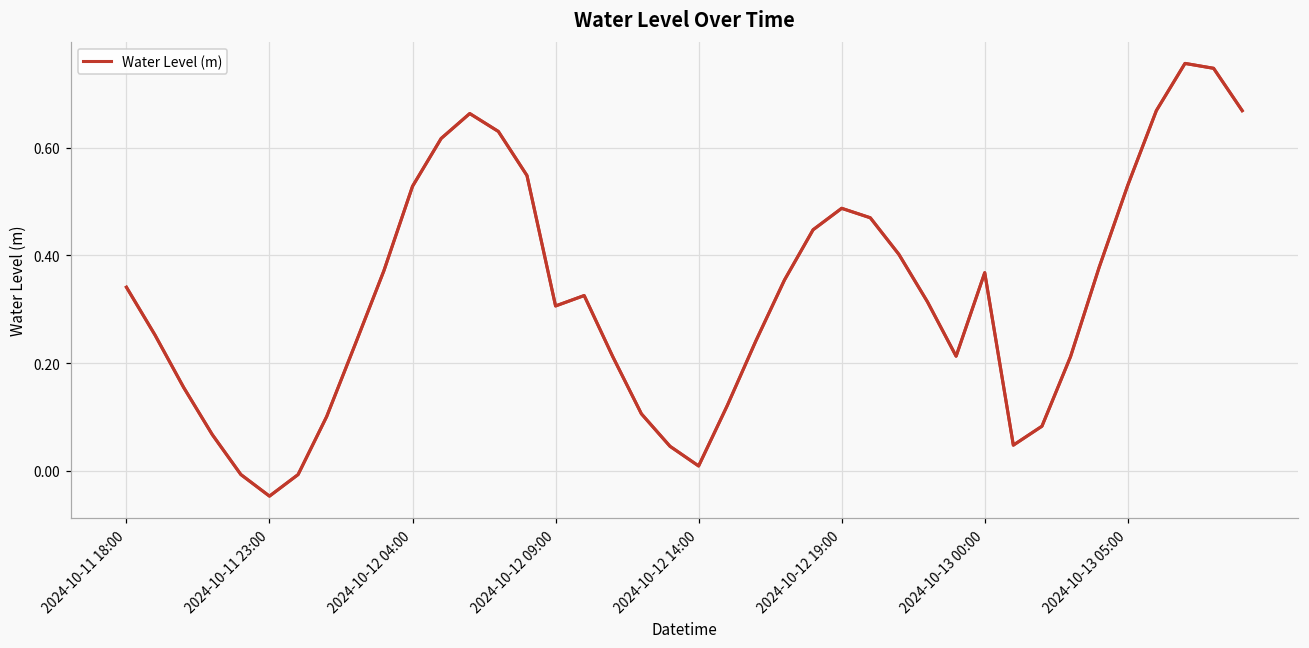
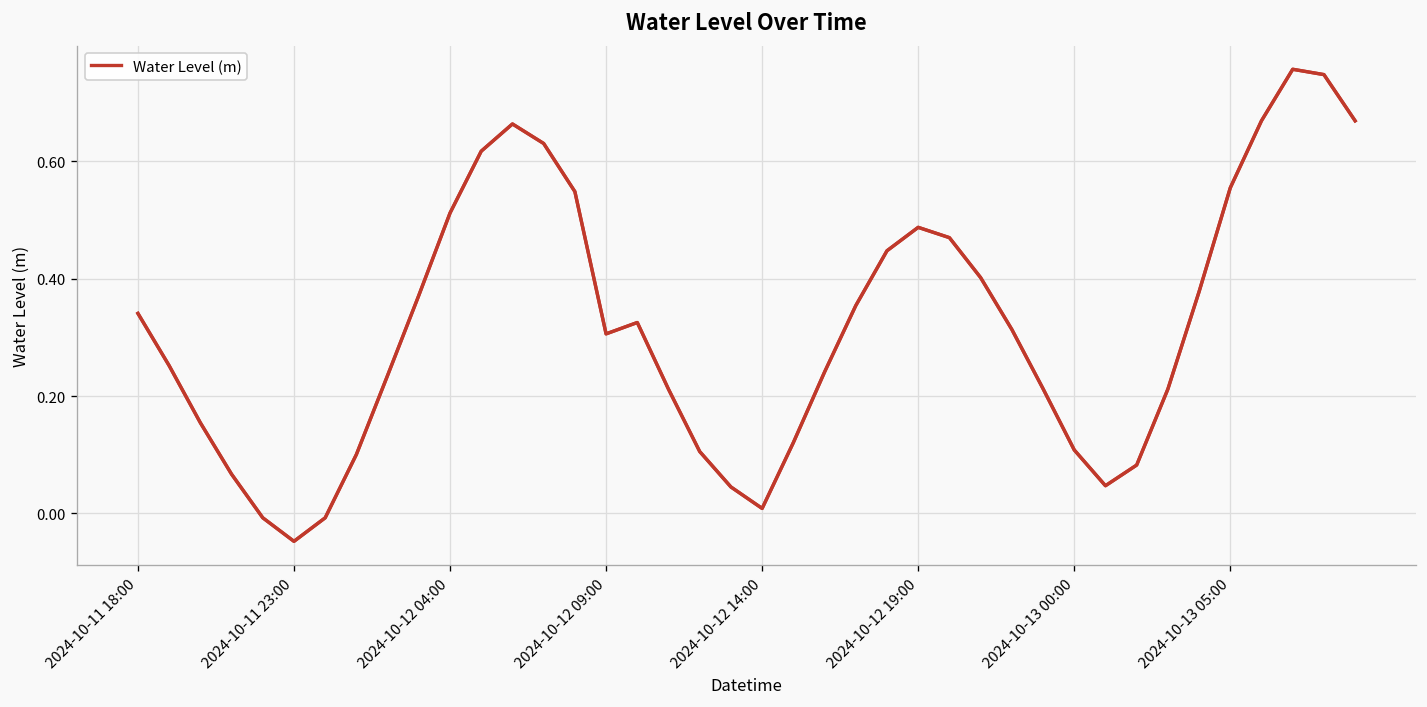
2024-10-12 04:00: 0.53 -> 0.51
2024-10-13 00:00: 0.37 -> 0.11
2024-10-13 05:00: 0.53 -> 0.55
